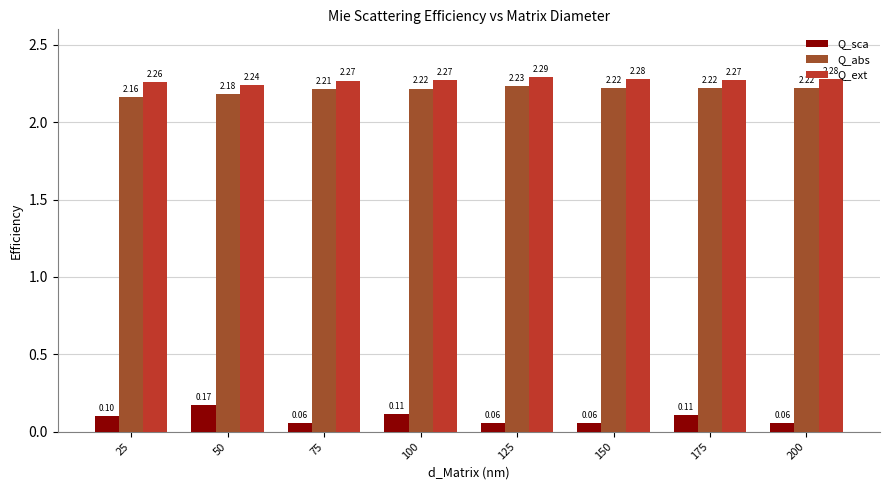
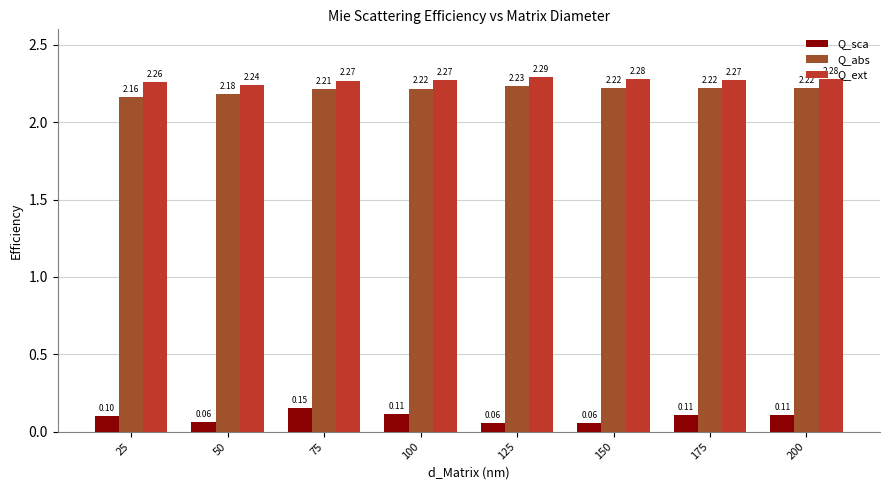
Q_sca, 50: 0.17 -> 0.06
Q_sca, 75: 0.06 -> 0.15
Q_sca, 200: 0.06 -> 0.11
